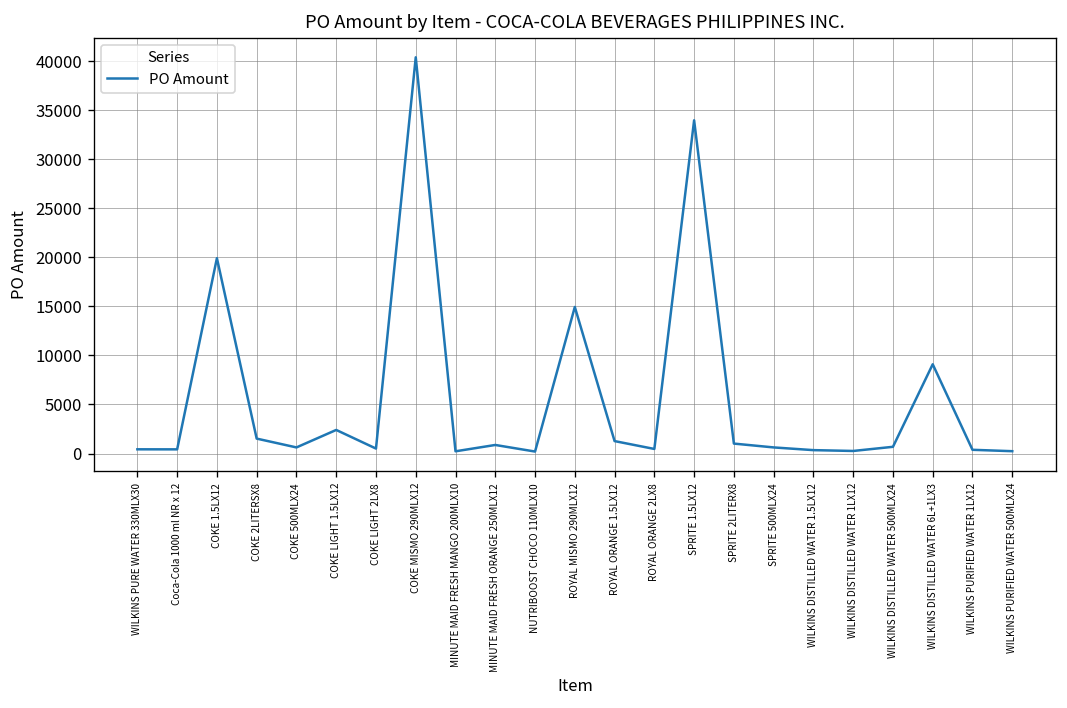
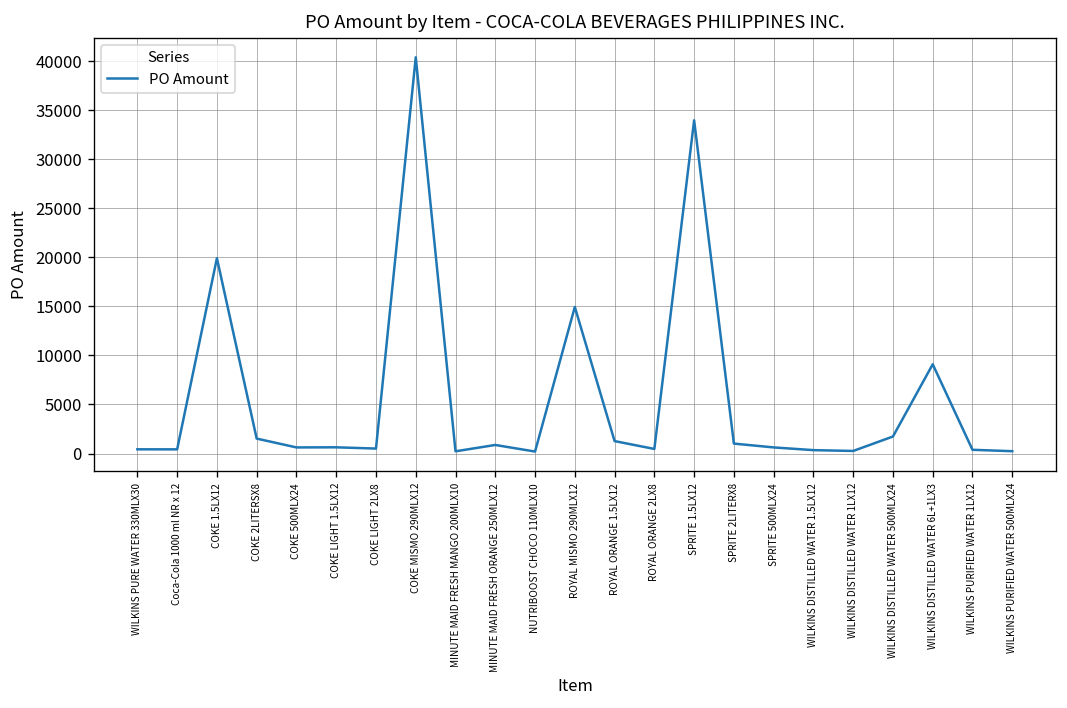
COKE LIGHT 1.5LX12: 2000 -> 1000
WILKINS DISTILLED WATER 500MLX24: 1000 -> 2000
